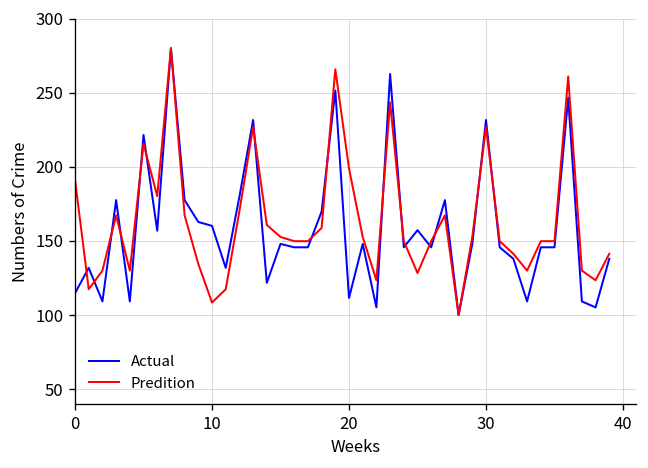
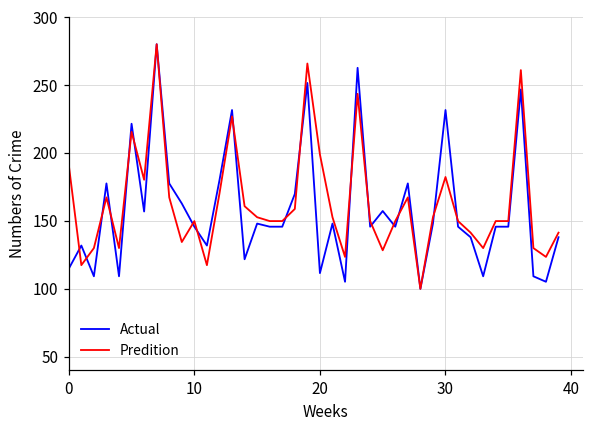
Actual, 10: 160 -> 146
Predition, 10: 109 -> 150
Predition, 30: 227 -> 182
